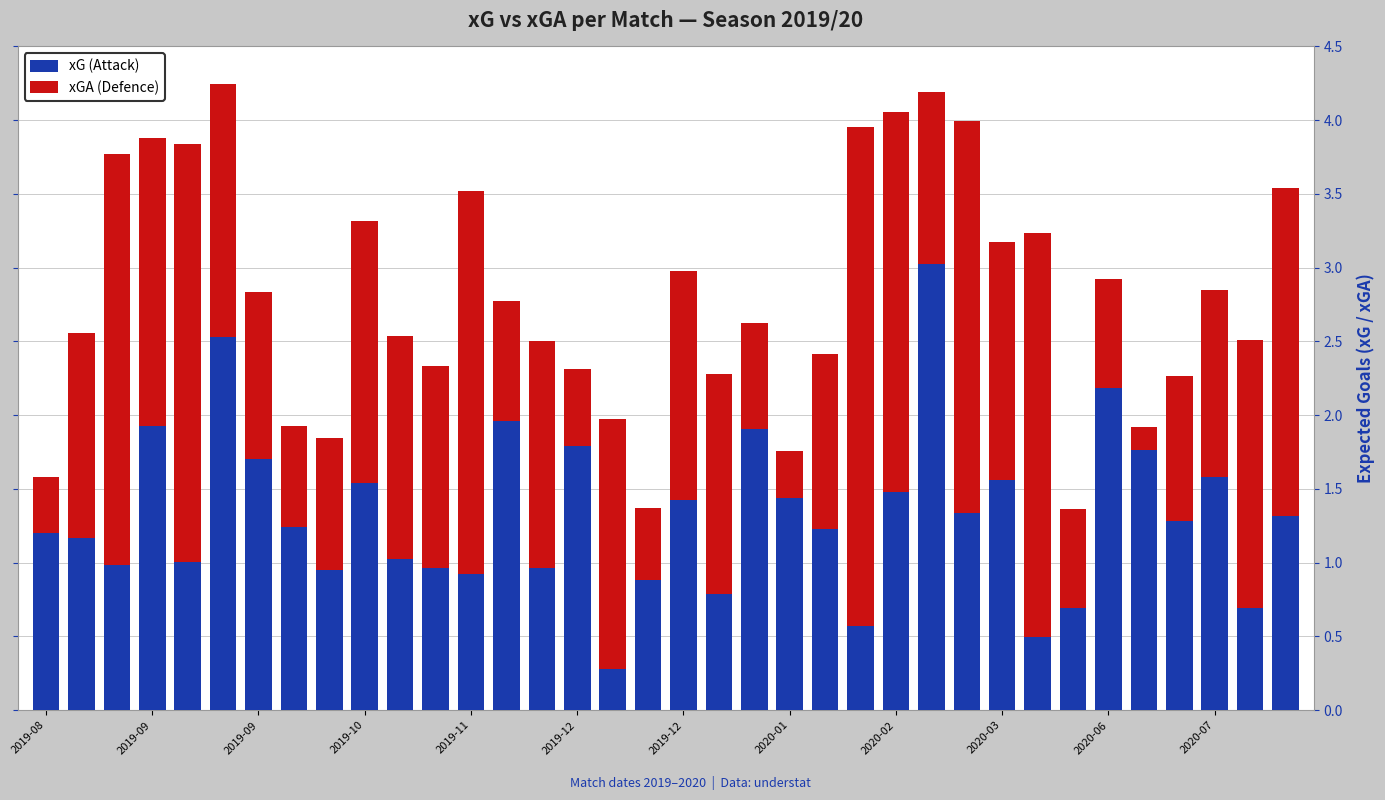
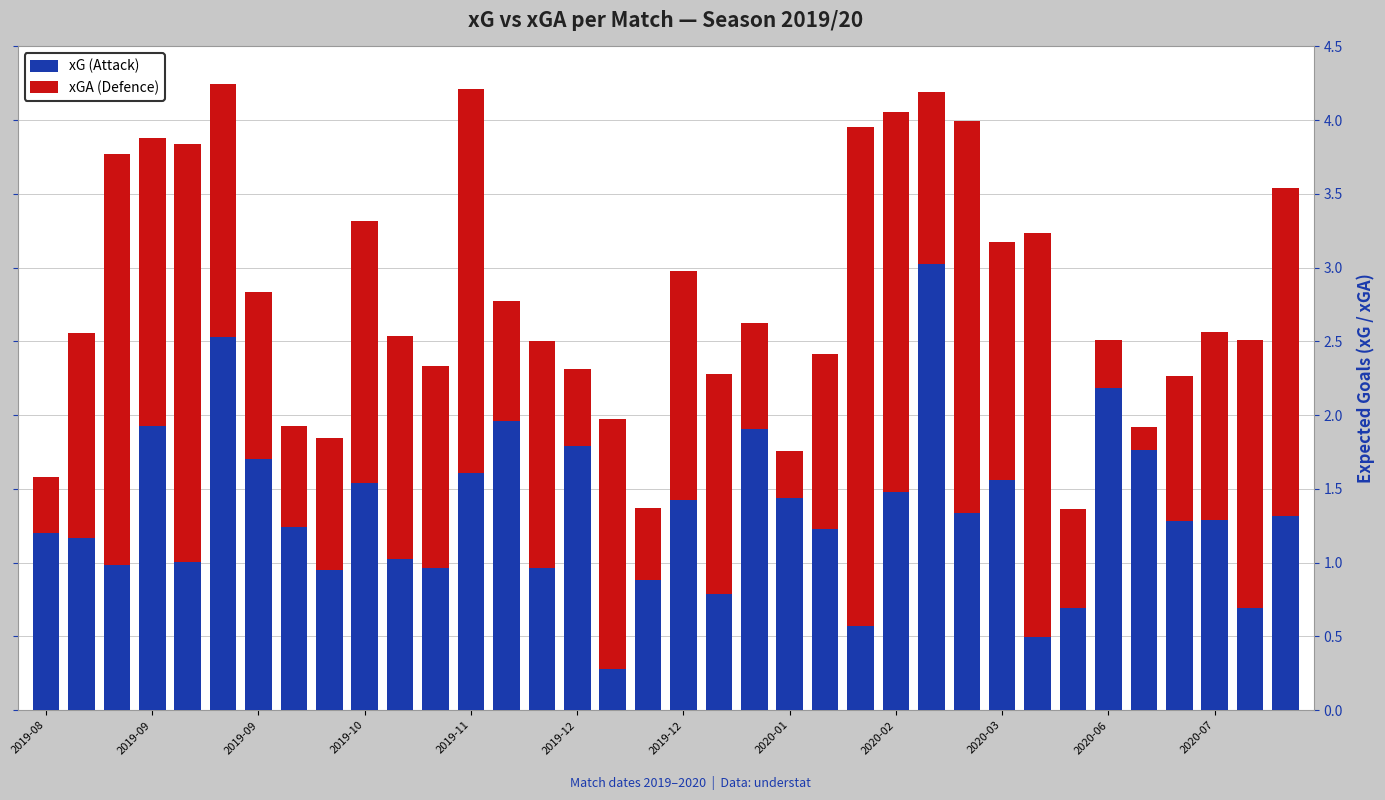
xG (Attack), 2019-11: 0.92 -> 1.61
xGA (Defence), 2020-06: 0.74 -> 0.32
xG (Attack), 2020-07: 1.58 -> 1.29
